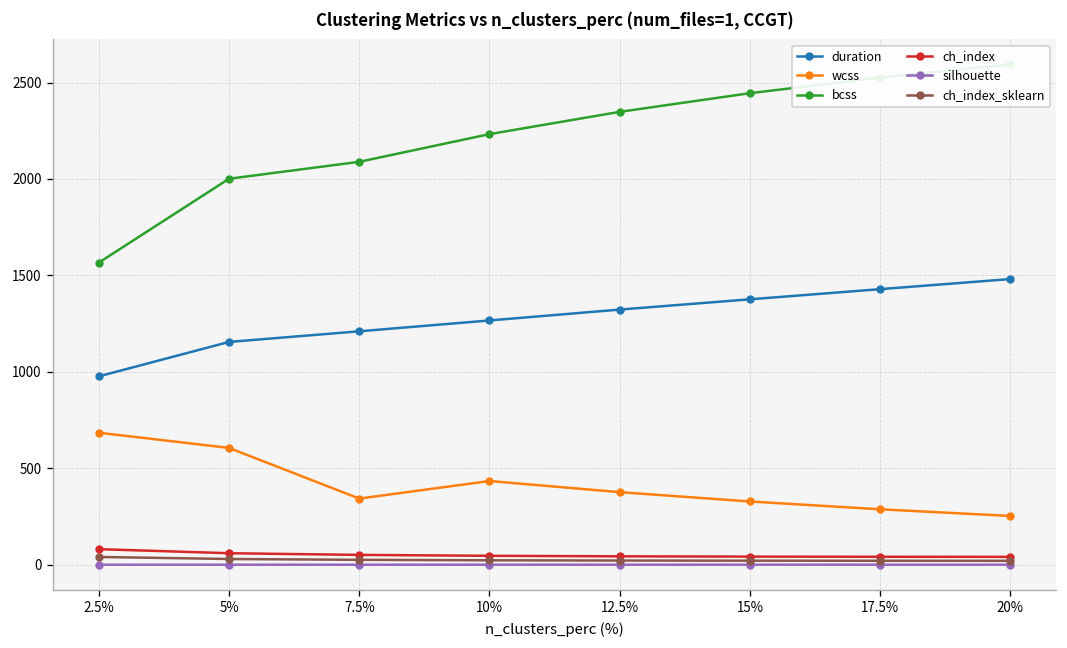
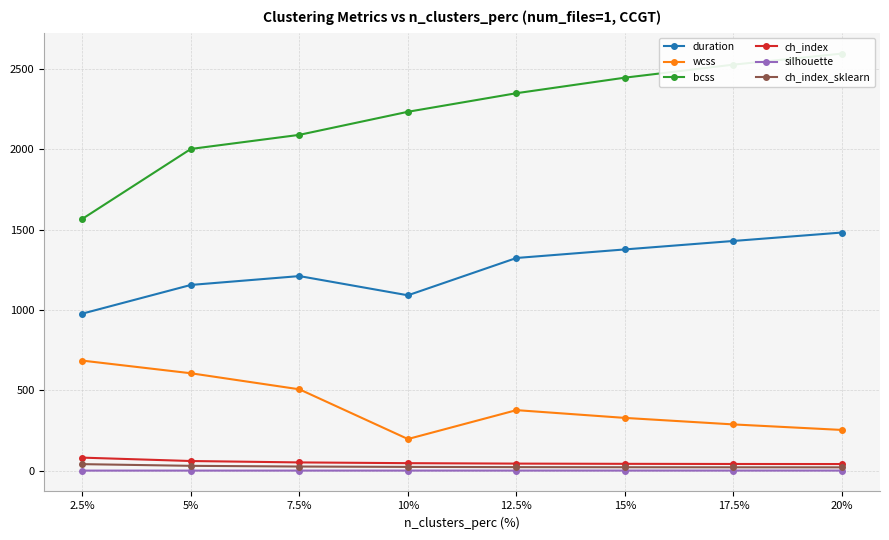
wcss, 7.5%: 340 -> 510
duration, 10%: 1270 -> 1090
wcss, 10%: 430 -> 200
